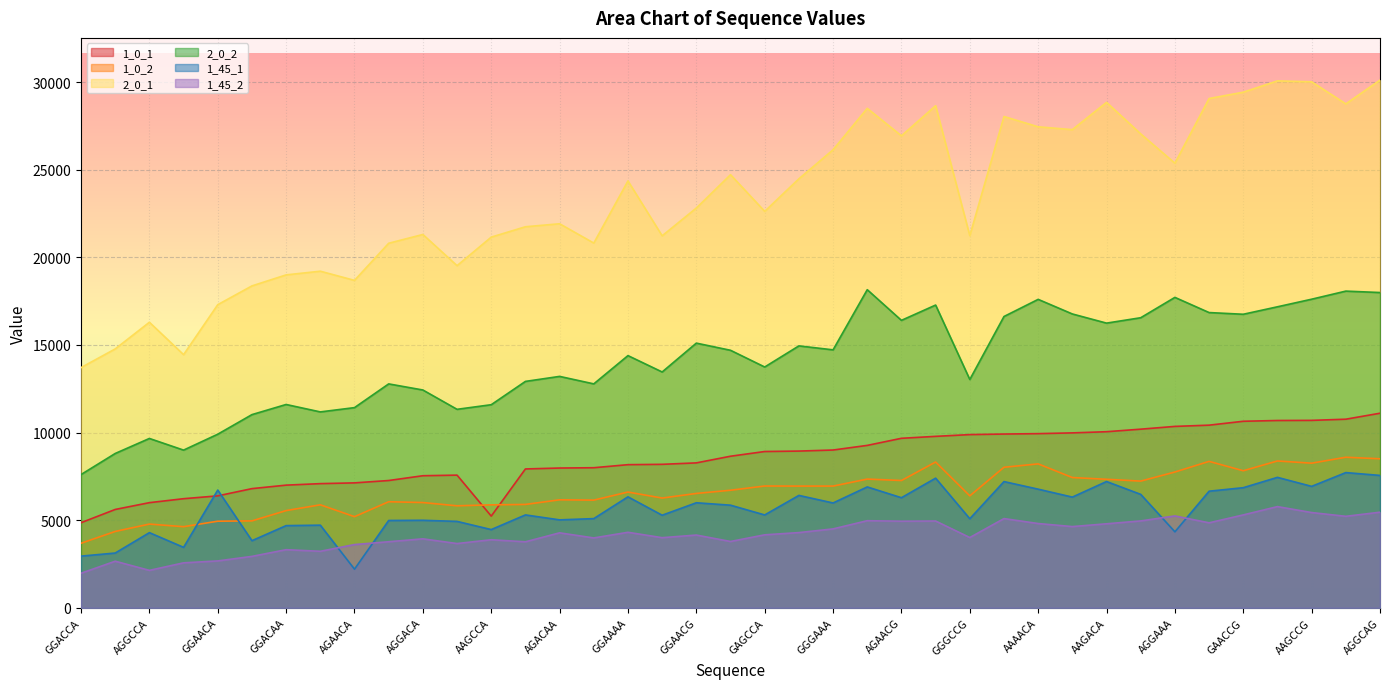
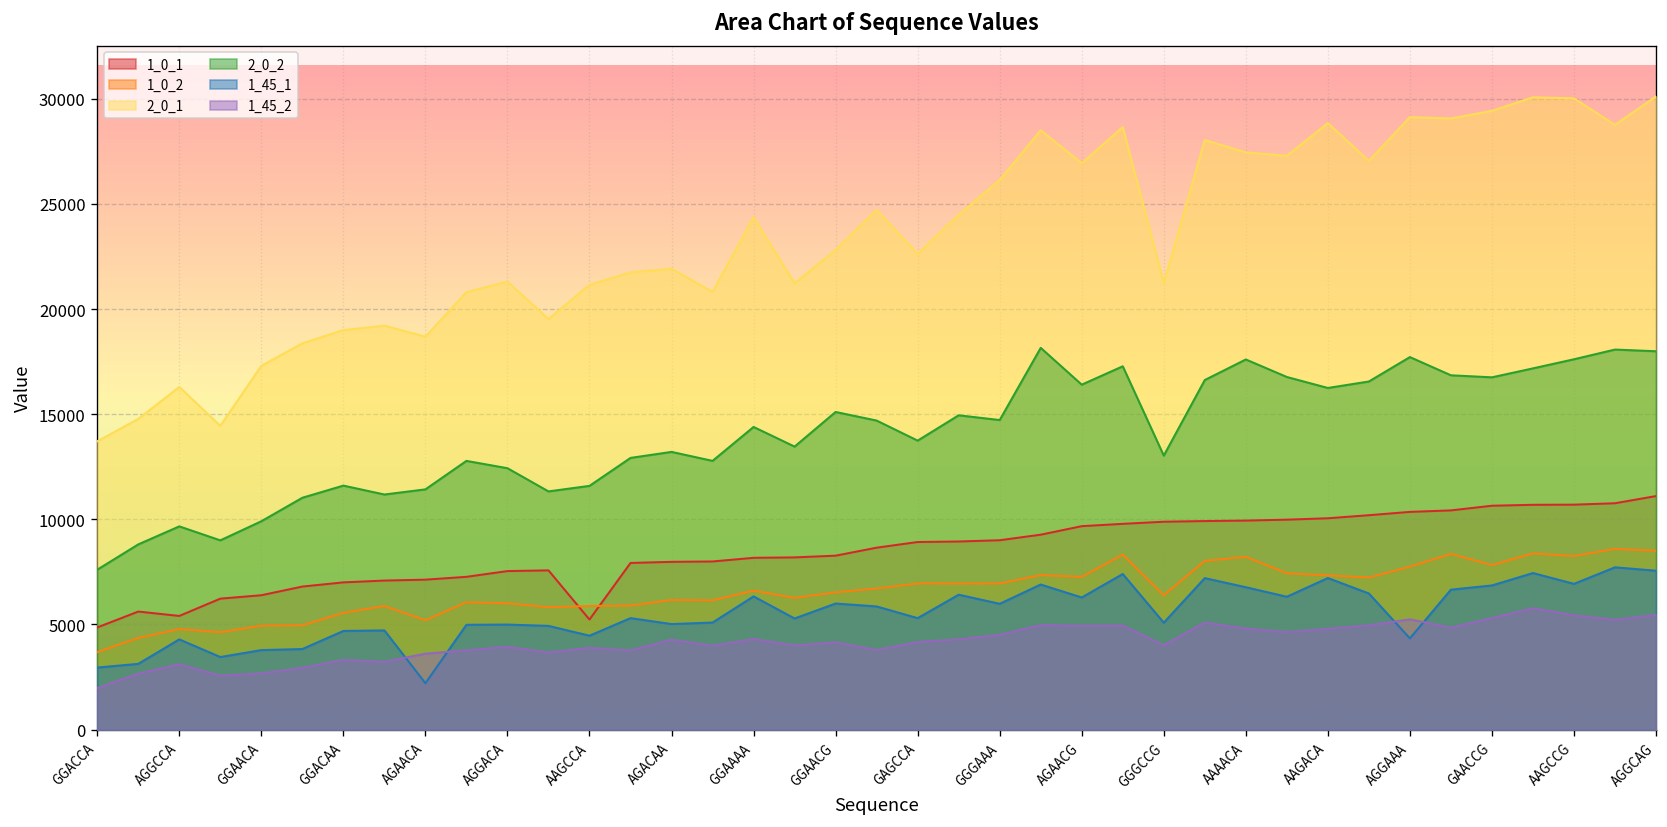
1_0_1, AGGCCA: 6000 -> 5400
1_45_2, AGGCCA: 2100 -> 3100
1_45_1, GGAACA: 6700 -> 3800
2_0_1, AGGAAA: 25400 -> 29100
